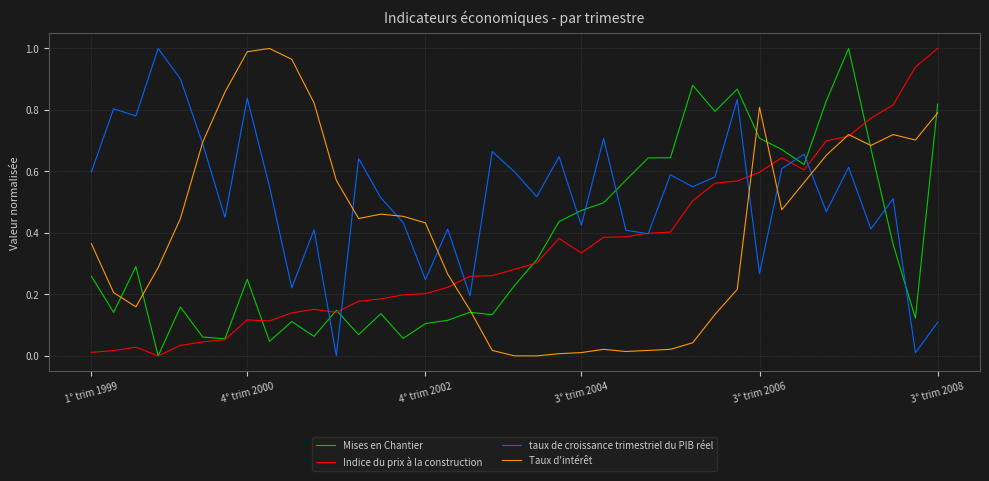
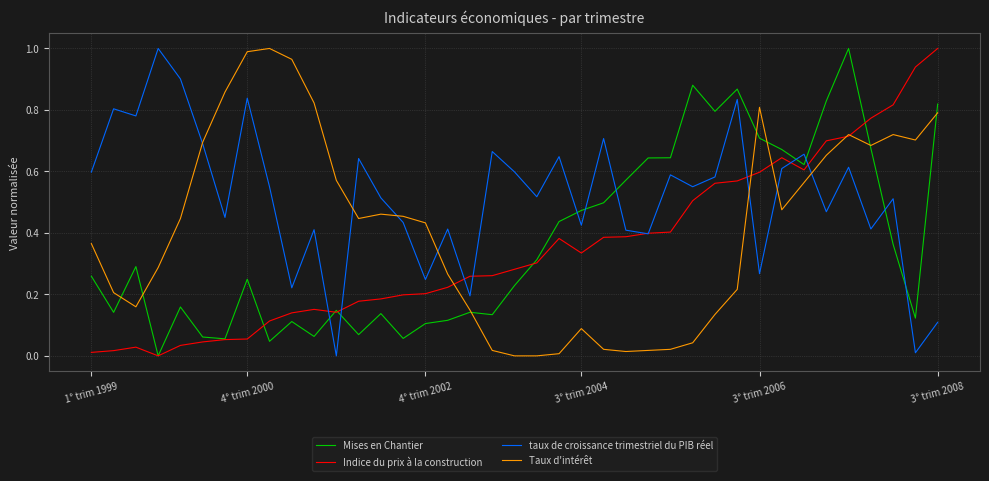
Indice du prix à la construction, 4° trim 2000: 0.12 -> 0.05
Taux d'intérêt, 3° trim 2004: 0.01 -> 0.09
